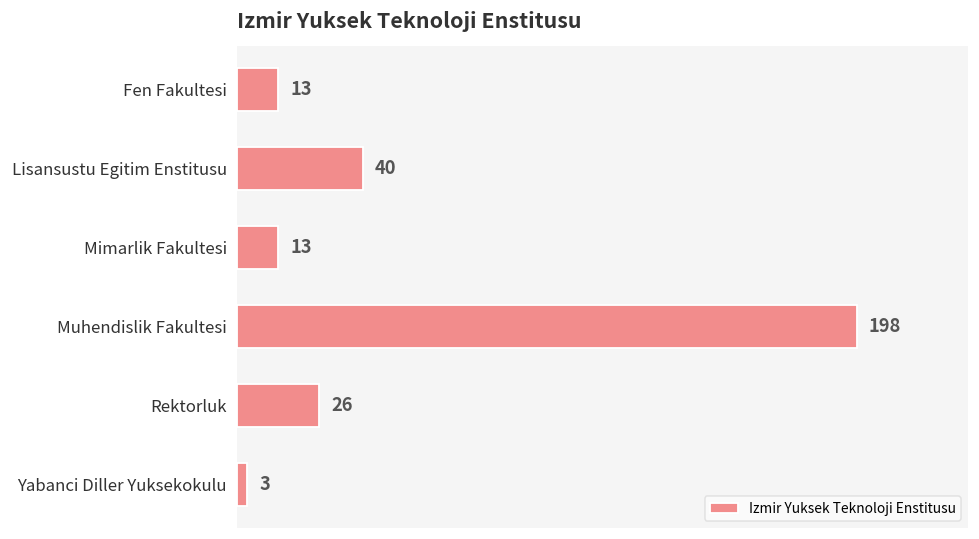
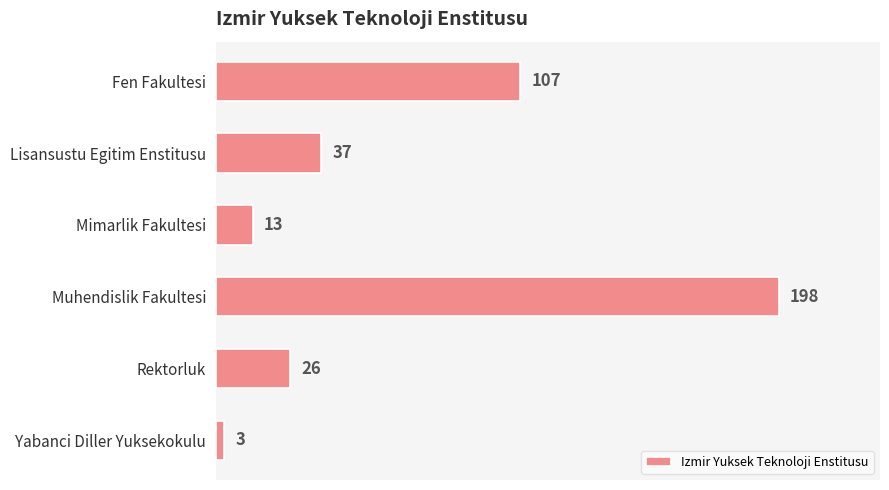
Fen Fakultesi: 13 -> 107
Lisansustu Egitim Enstitusu: 40 -> 37
